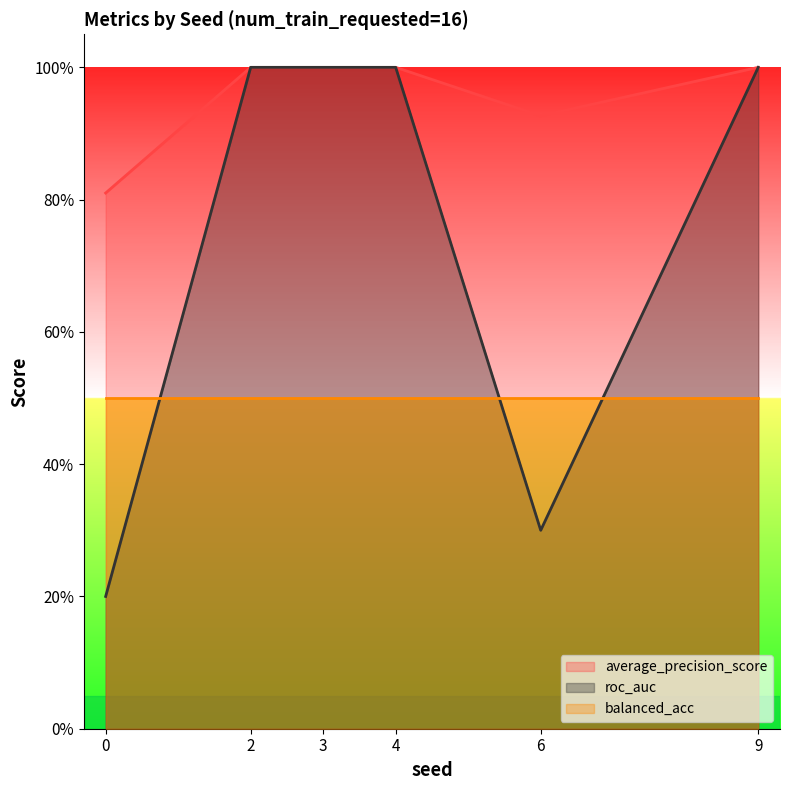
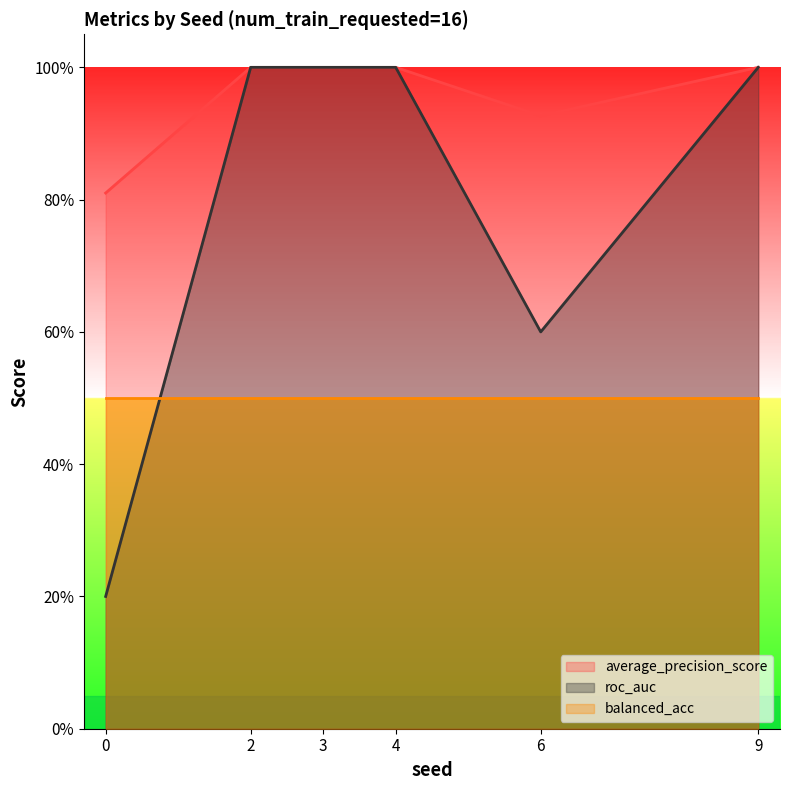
roc_auc, 6: 30% -> 60%
